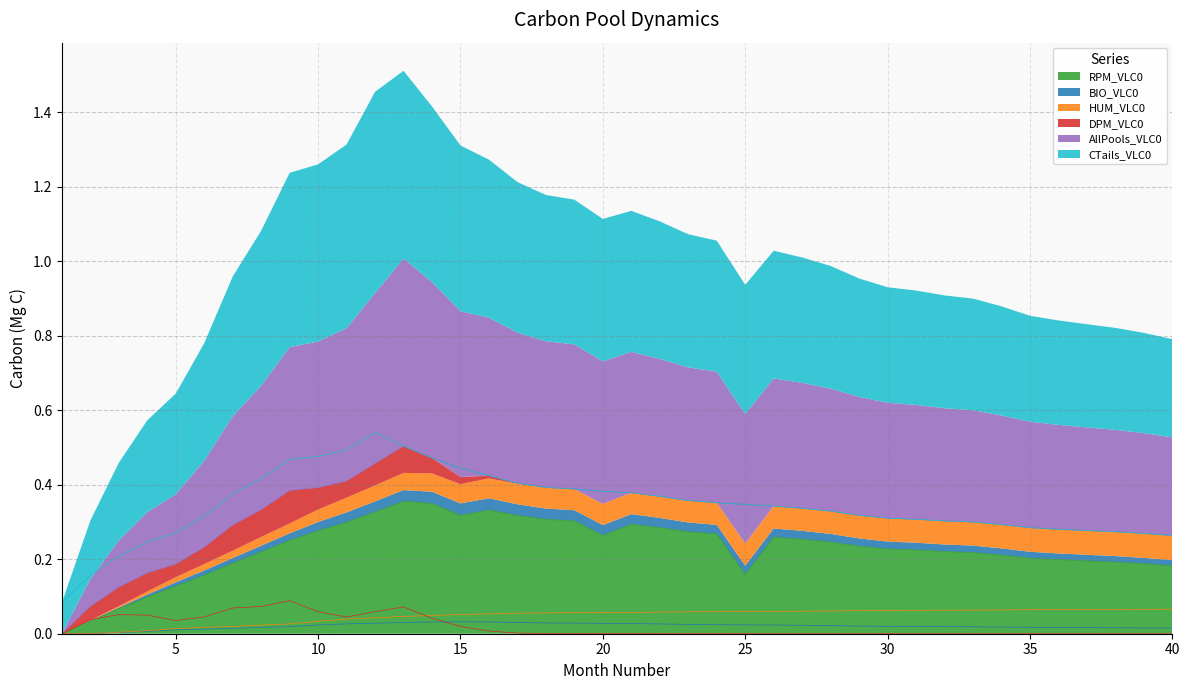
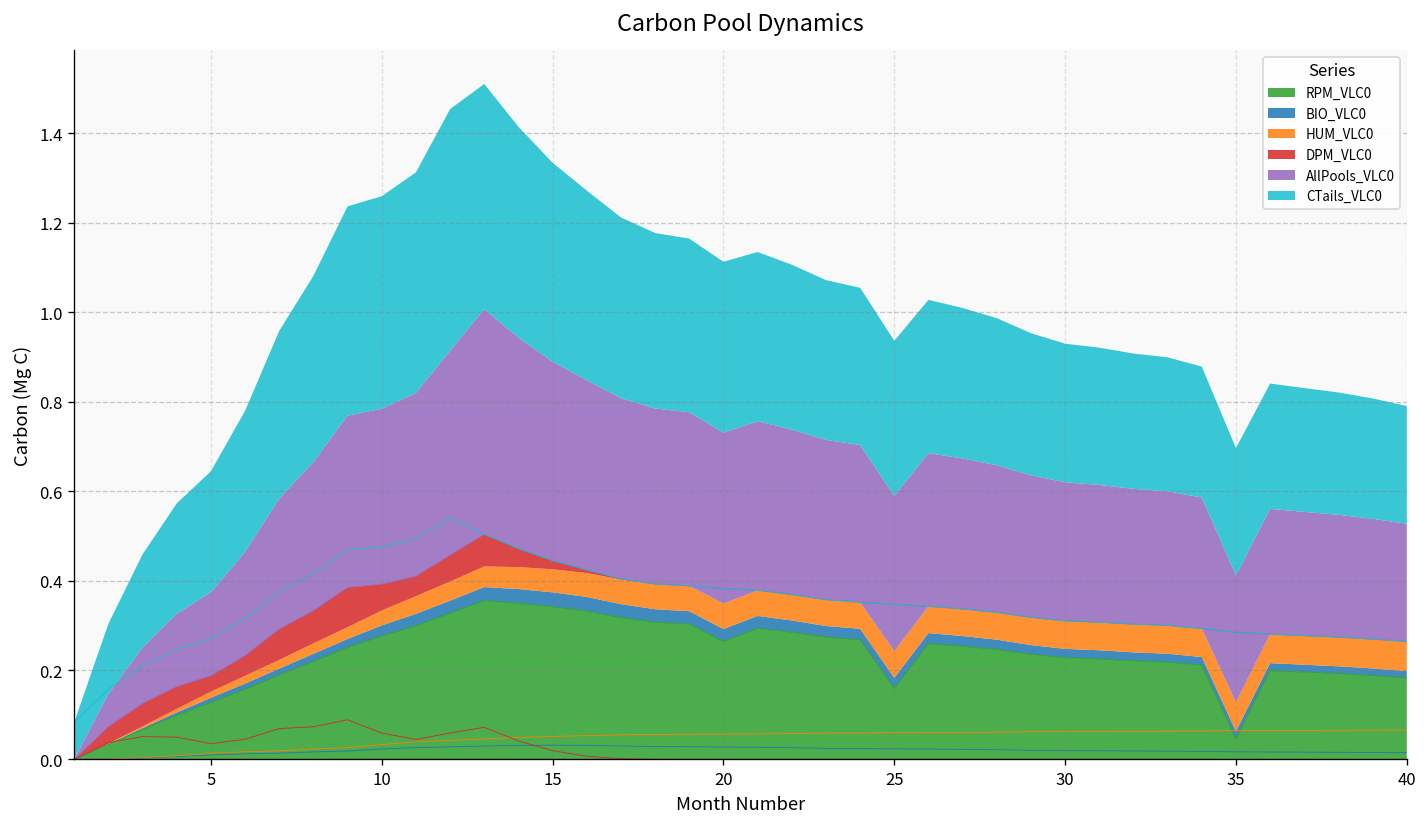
RPM_VLC0, 15: 0.32 -> 0.34
RPM_VLC0, 35: 0.20 -> 0.05
